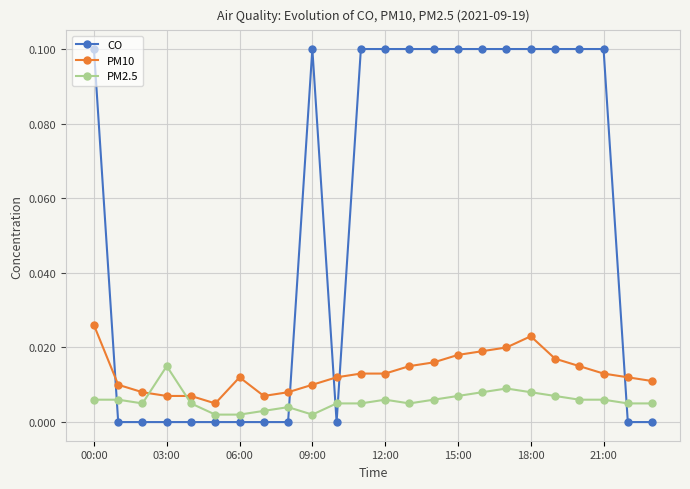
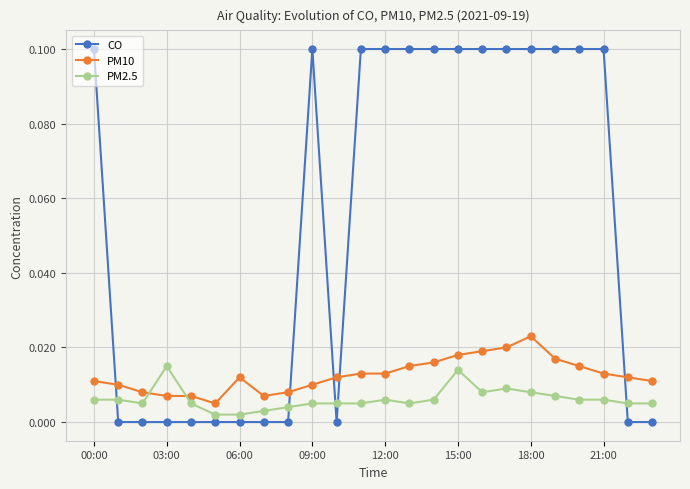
PM10, 00:00: 0.026 -> 0.011
PM2.5, 09:00: 0.002 -> 0.005
PM2.5, 15:00: 0.007 -> 0.014
